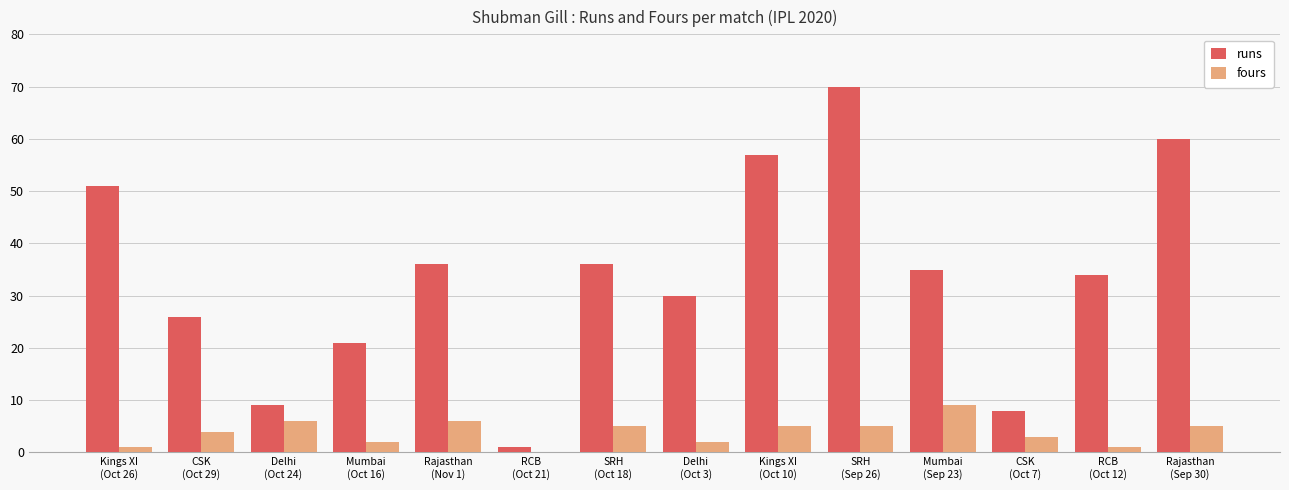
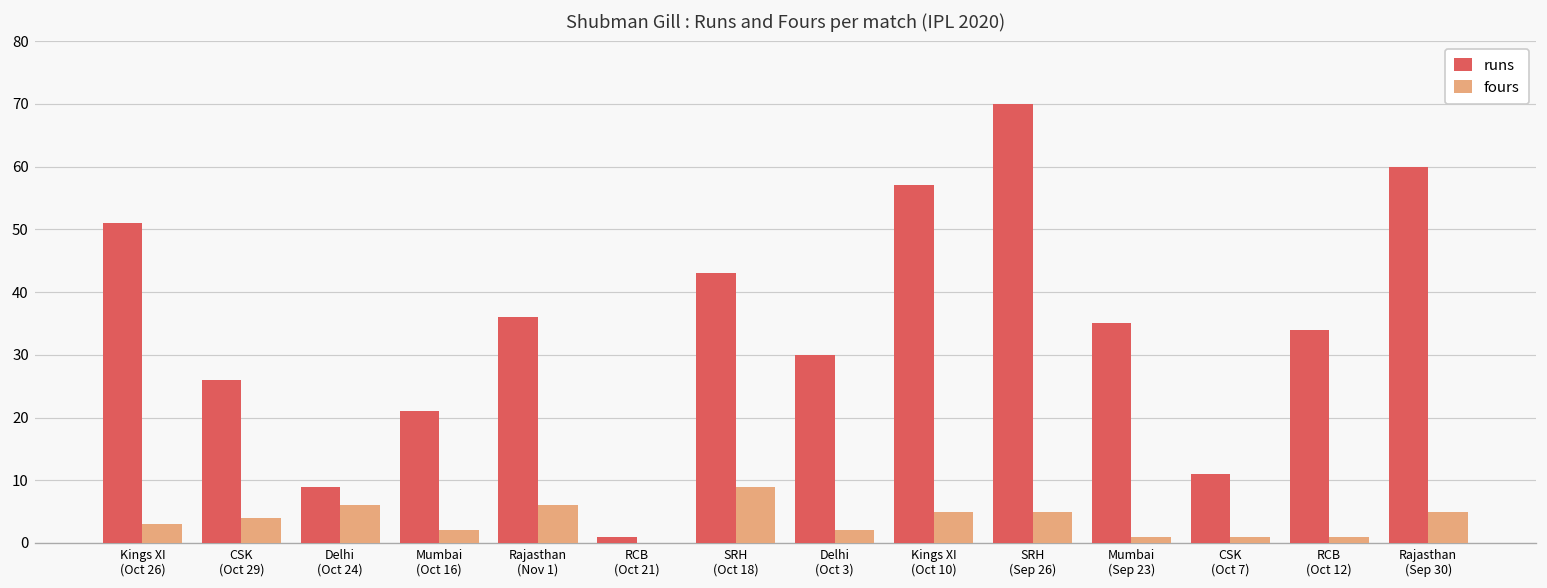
fours, Kings XI (Oct 26): 1 -> 3
runs, SRH (Oct 18): 36 -> 43
fours, SRH (Oct 18): 5 -> 9
fours, Mumbai (Sep 23): 9 -> 1
runs, CSK (Oct 7): 8 -> 11
fours, CSK (Oct 7): 3 -> 1
